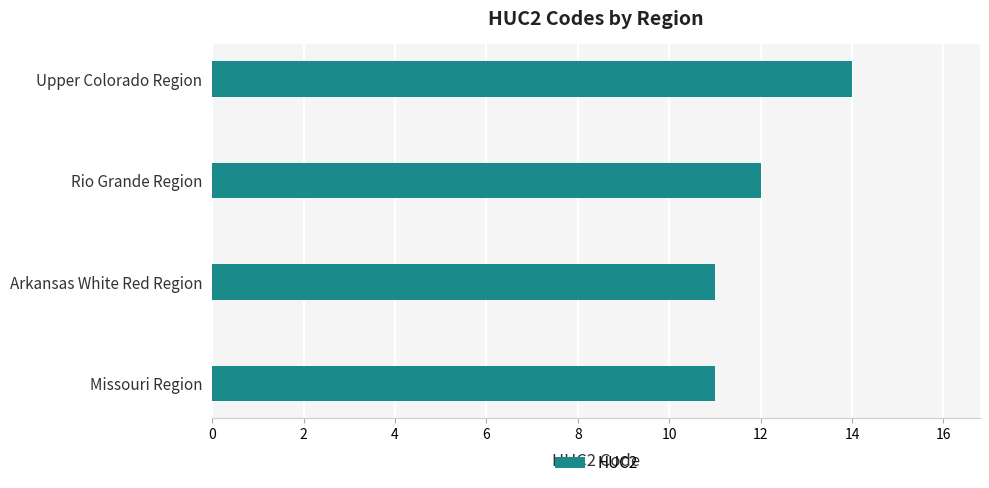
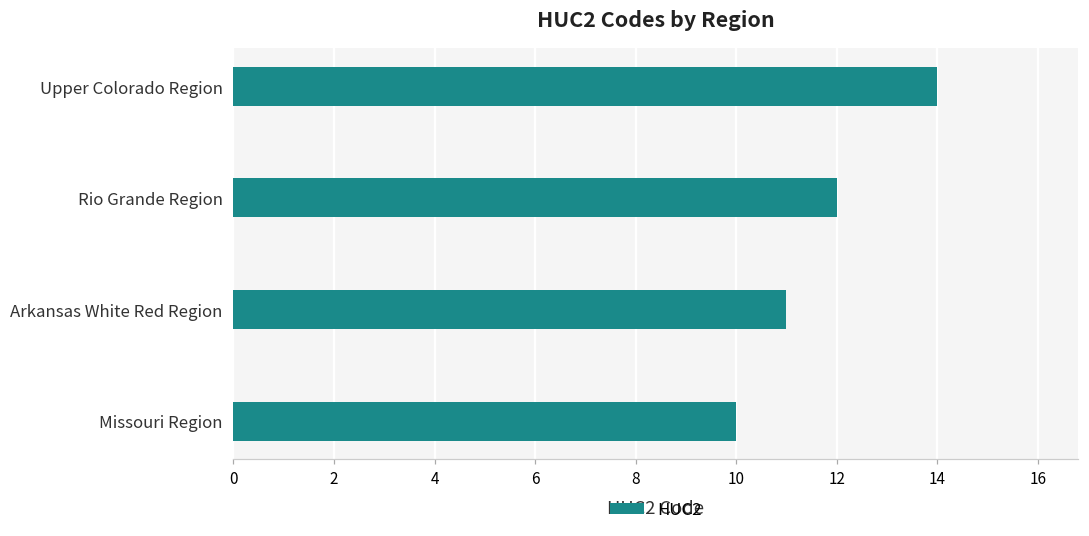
Missouri Region: 11 -> 10
